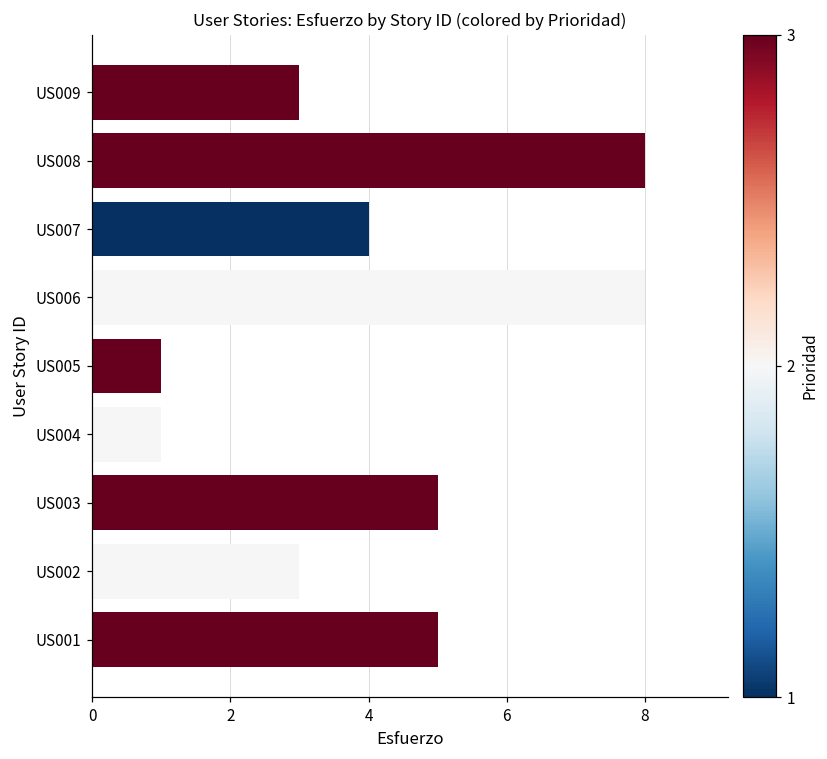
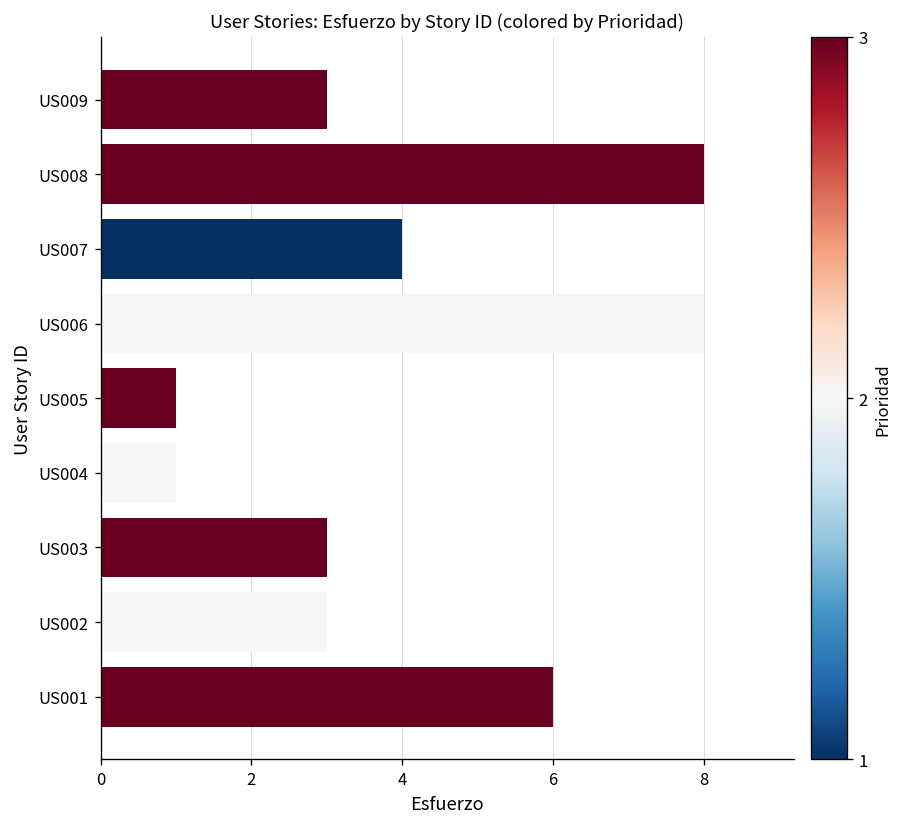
US003: 5 -> 3
US001: 5 -> 6
